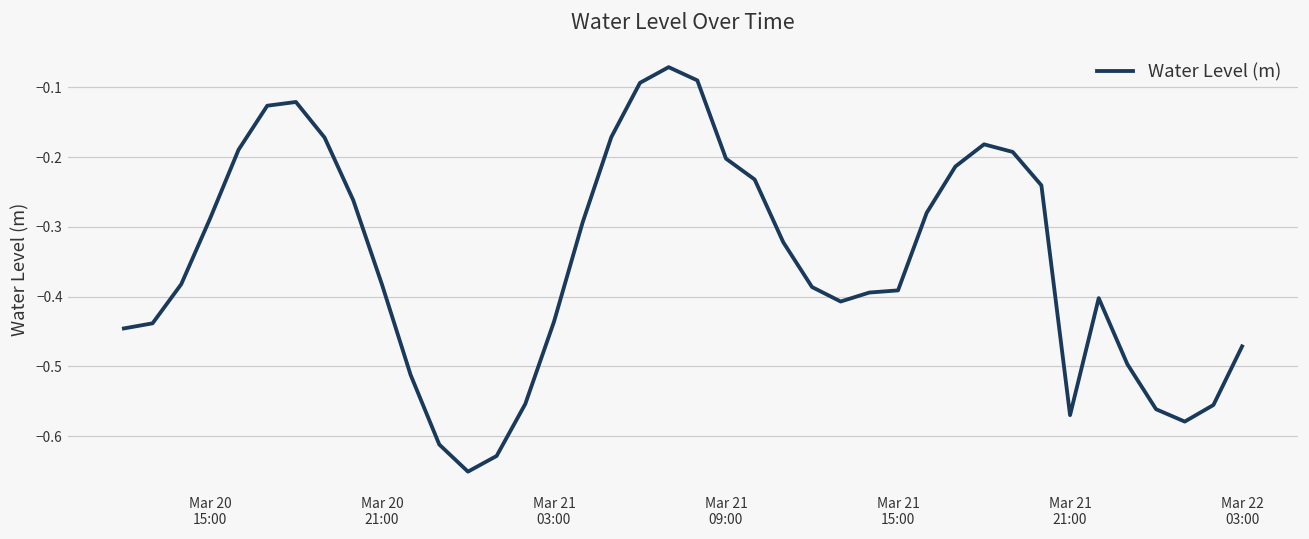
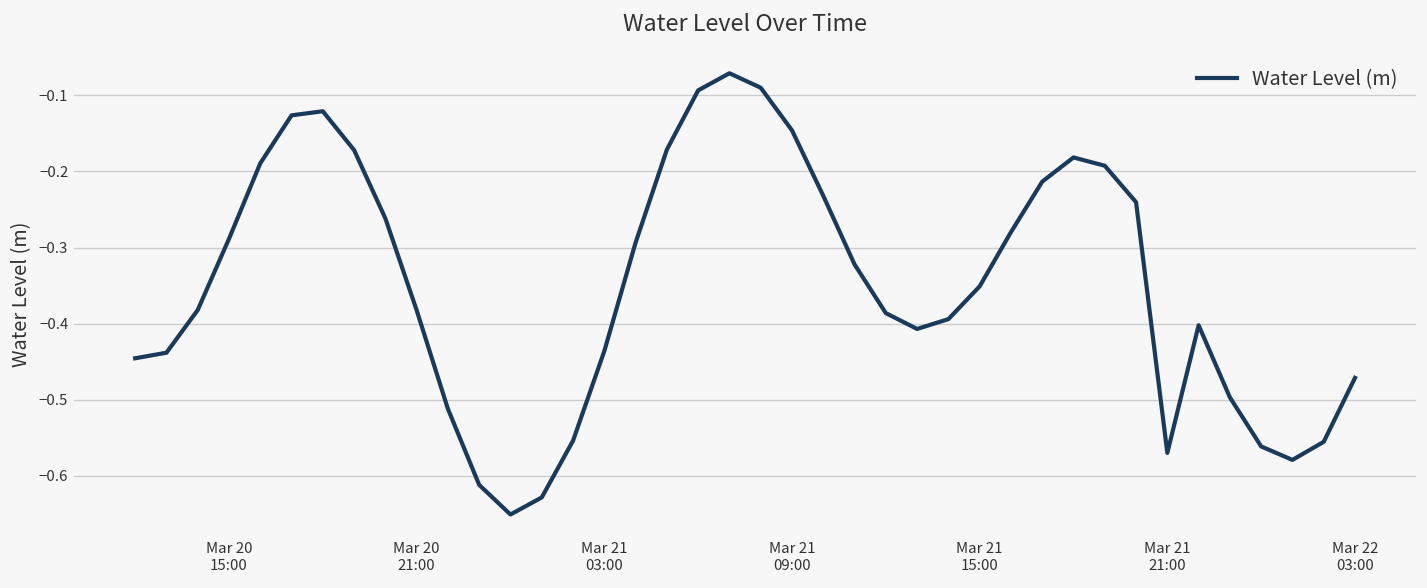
Mar 21 09:00: -0.20 -> -0.15
Mar 21 15:00: -0.39 -> -0.35
